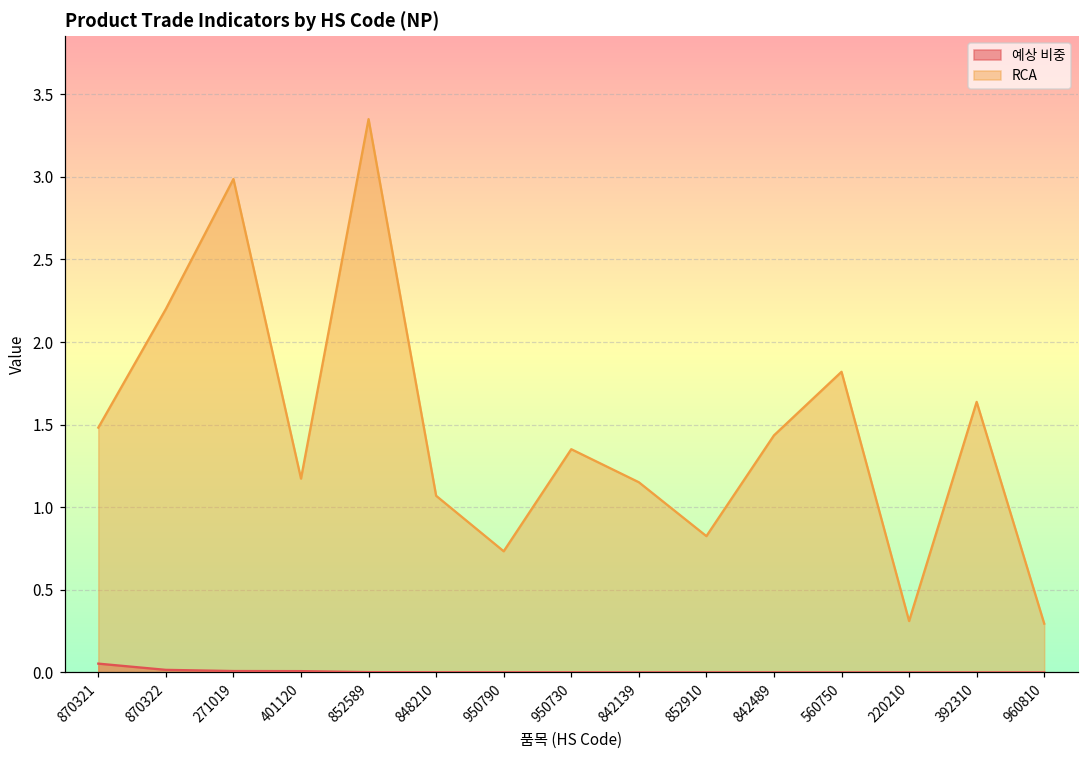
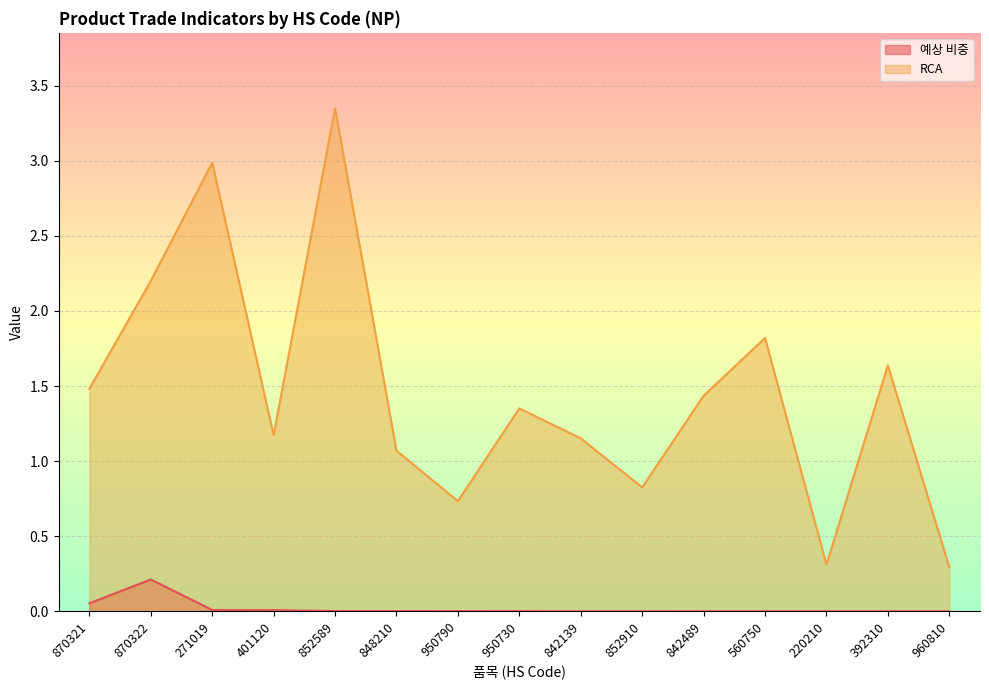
예상 비중, 870322: 0.02 -> 0.21
